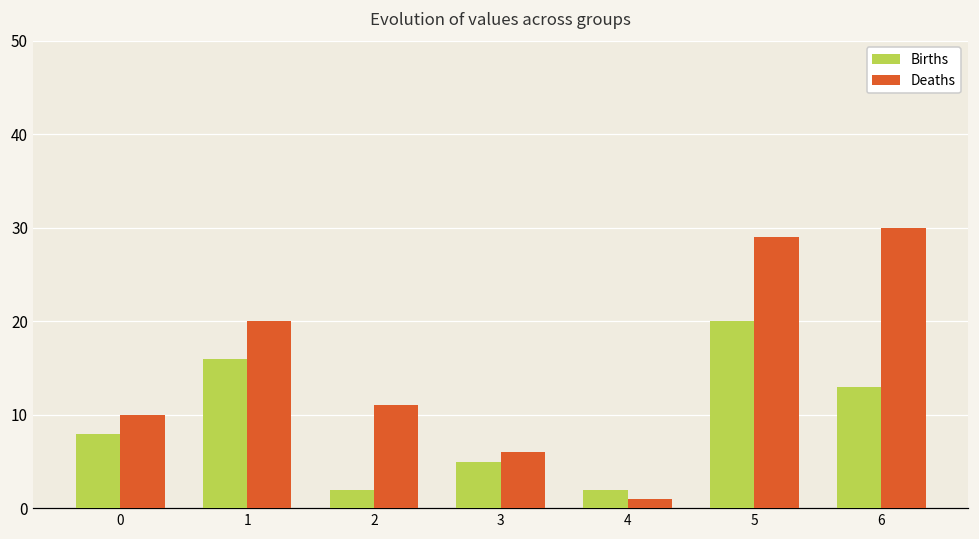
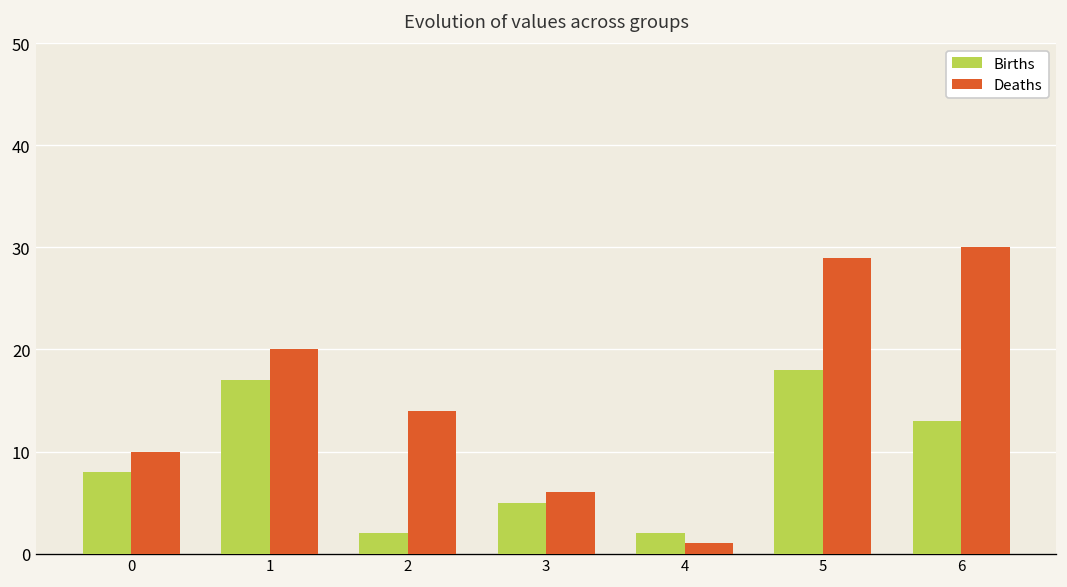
Births, 1: 16 -> 17
Deaths, 2: 11 -> 14
Births, 5: 20 -> 18
